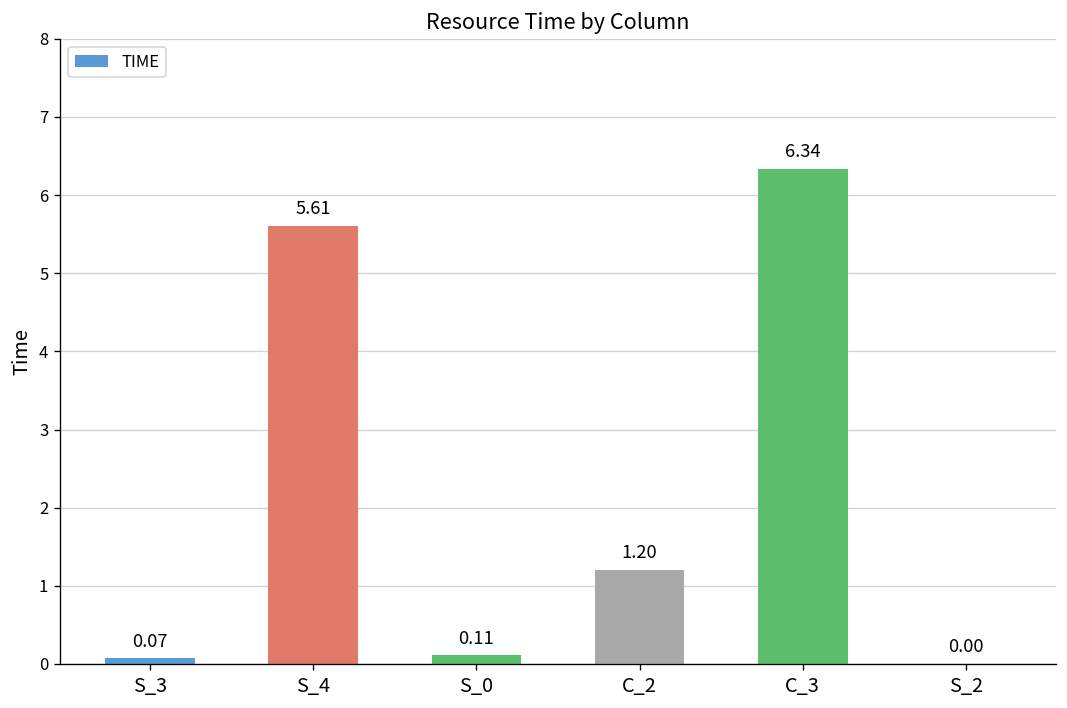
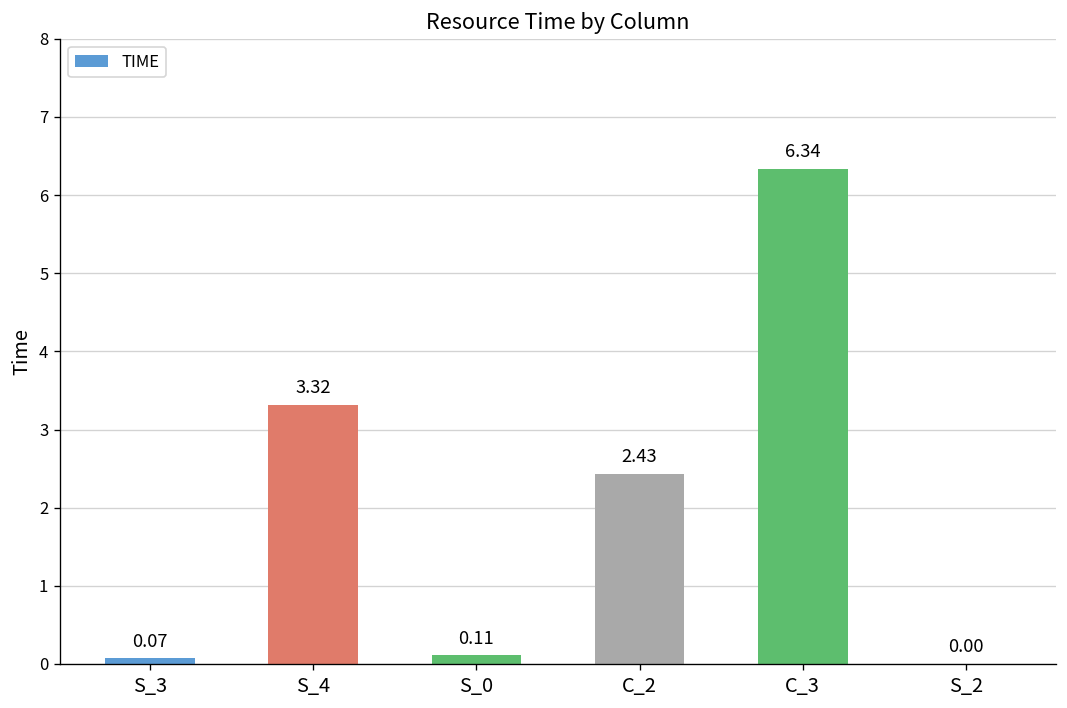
S_4: 5.61 -> 3.32
C_2: 1.20 -> 2.43
